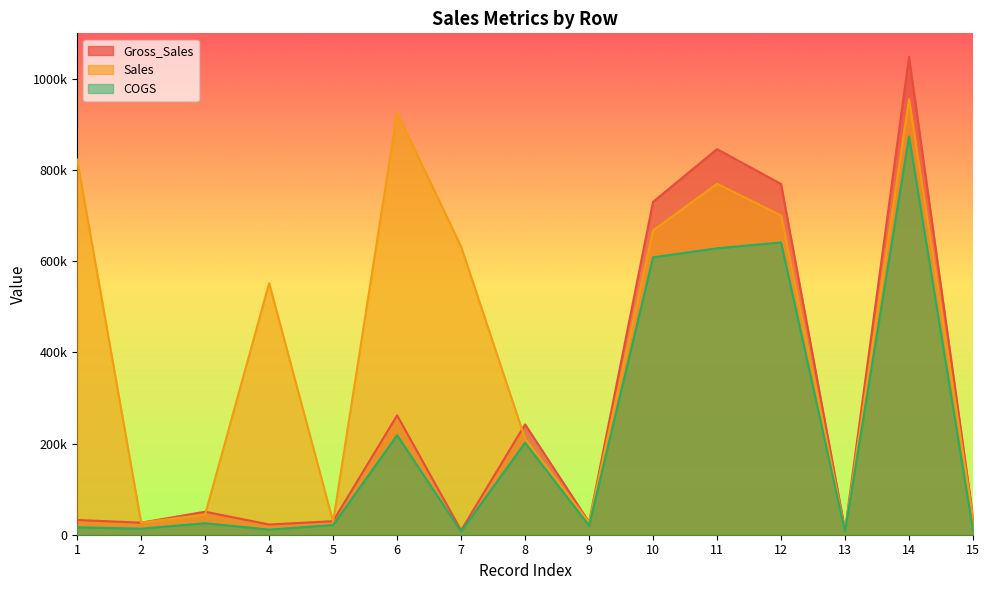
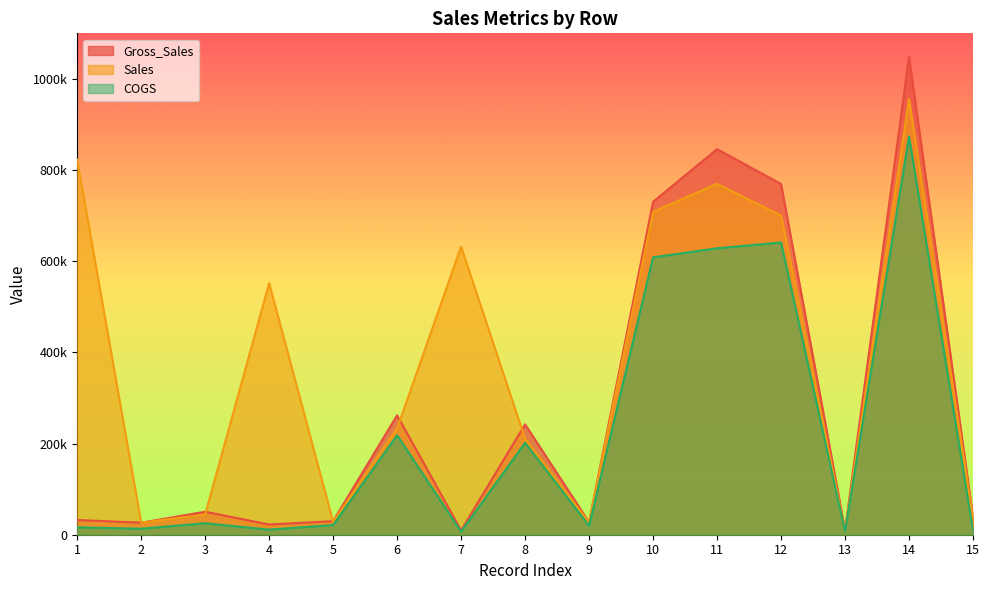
Sales, 6: 930000 -> 230000
Sales, 10: 670000 -> 710000
